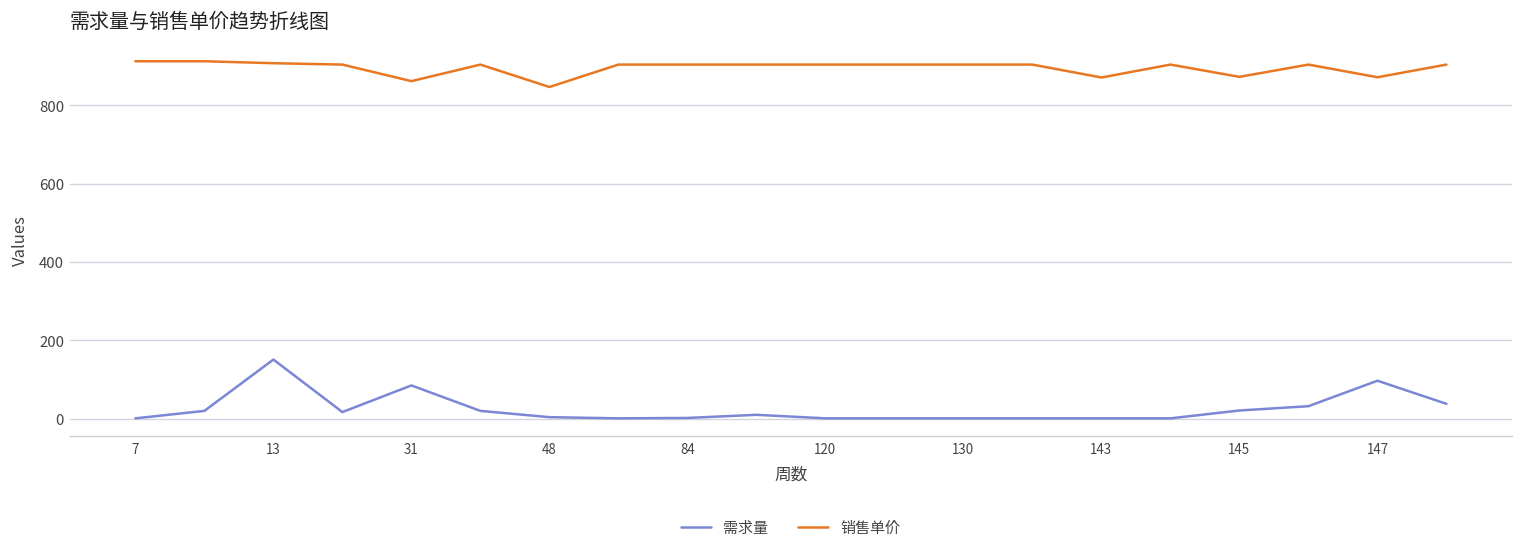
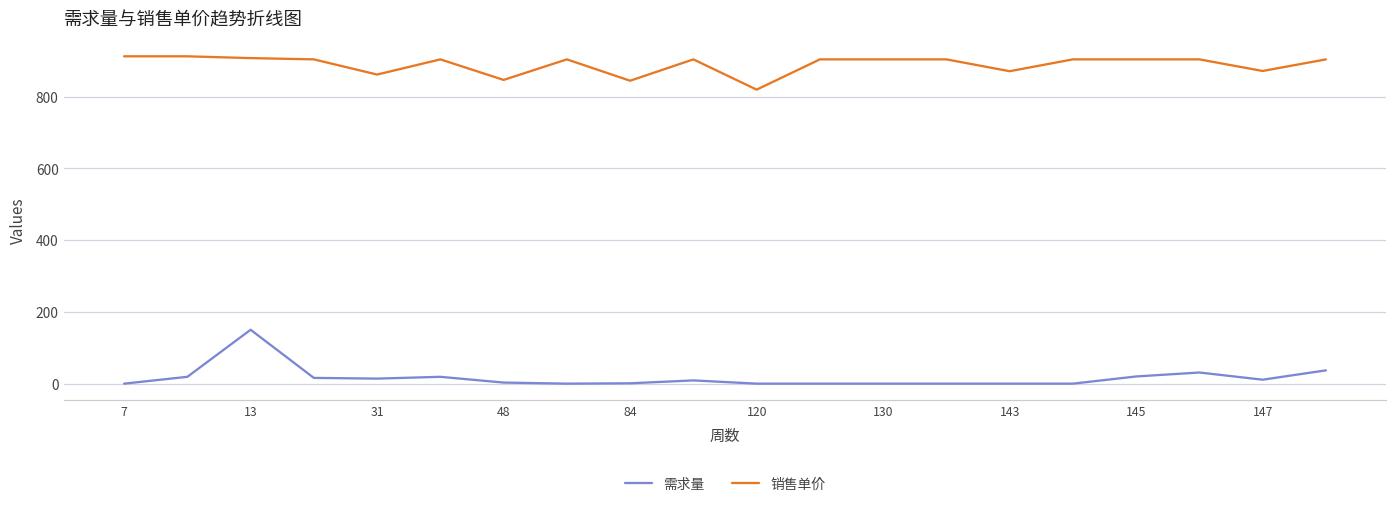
需求量, 31: 90 -> 20
销售单价, 84: 900 -> 840
销售单价, 120: 900 -> 820
销售单价, 145: 870 -> 900
需求量, 147: 100 -> 10
